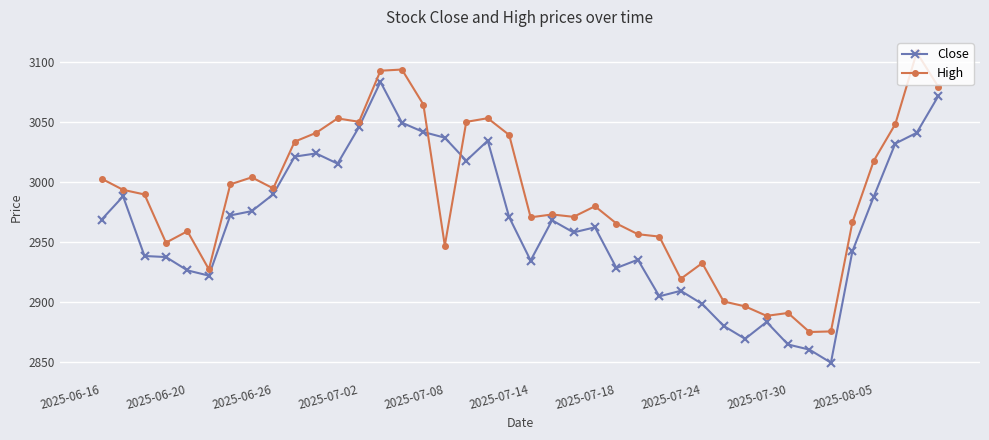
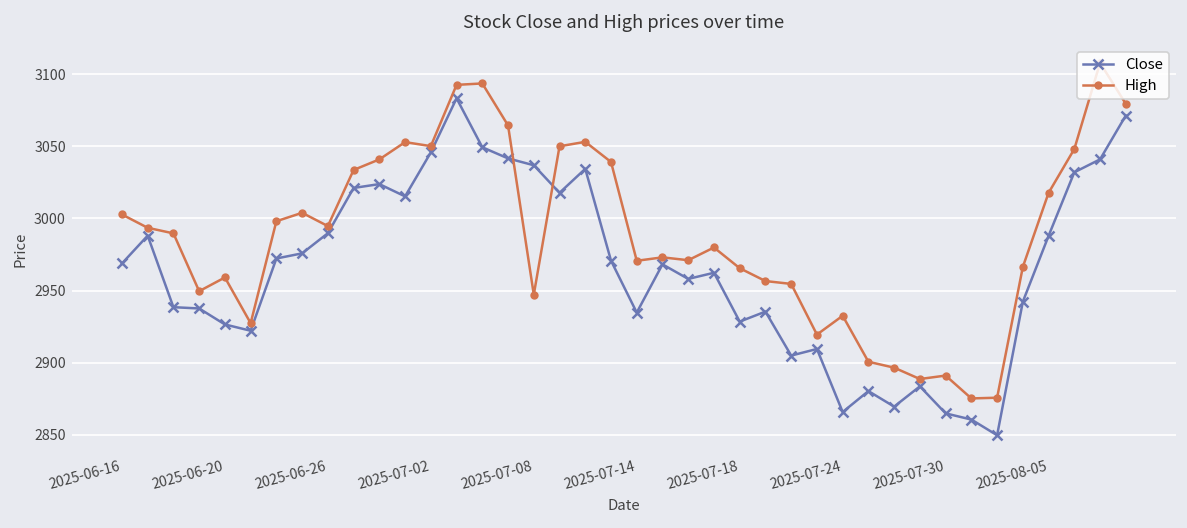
Close, 2025-07-24: 2899 -> 2866
